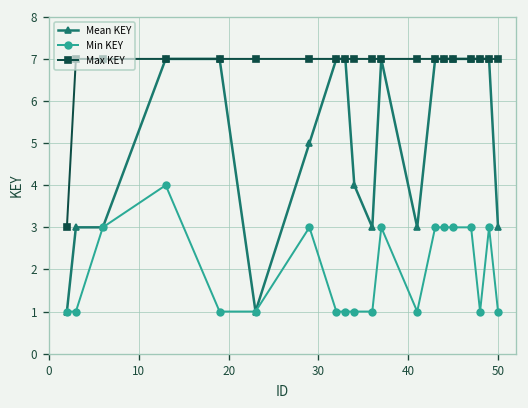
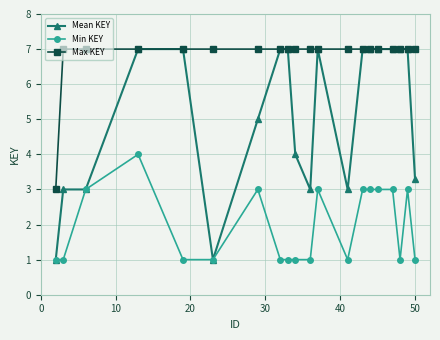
Mean KEY, 50: 3.0 -> 3.3
